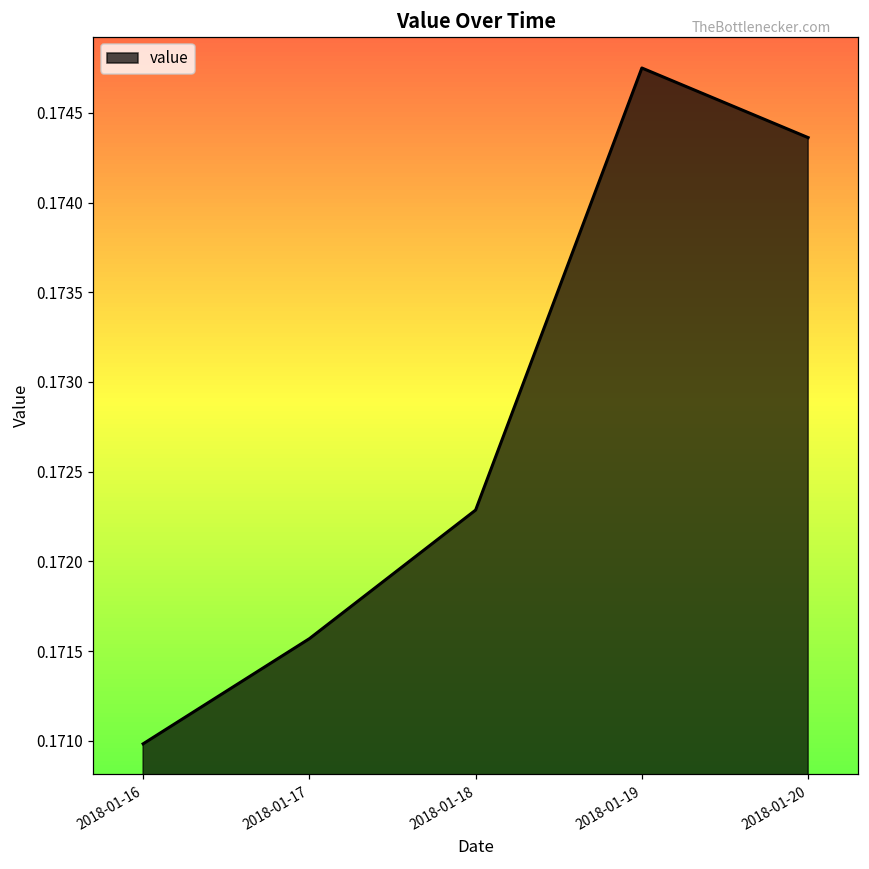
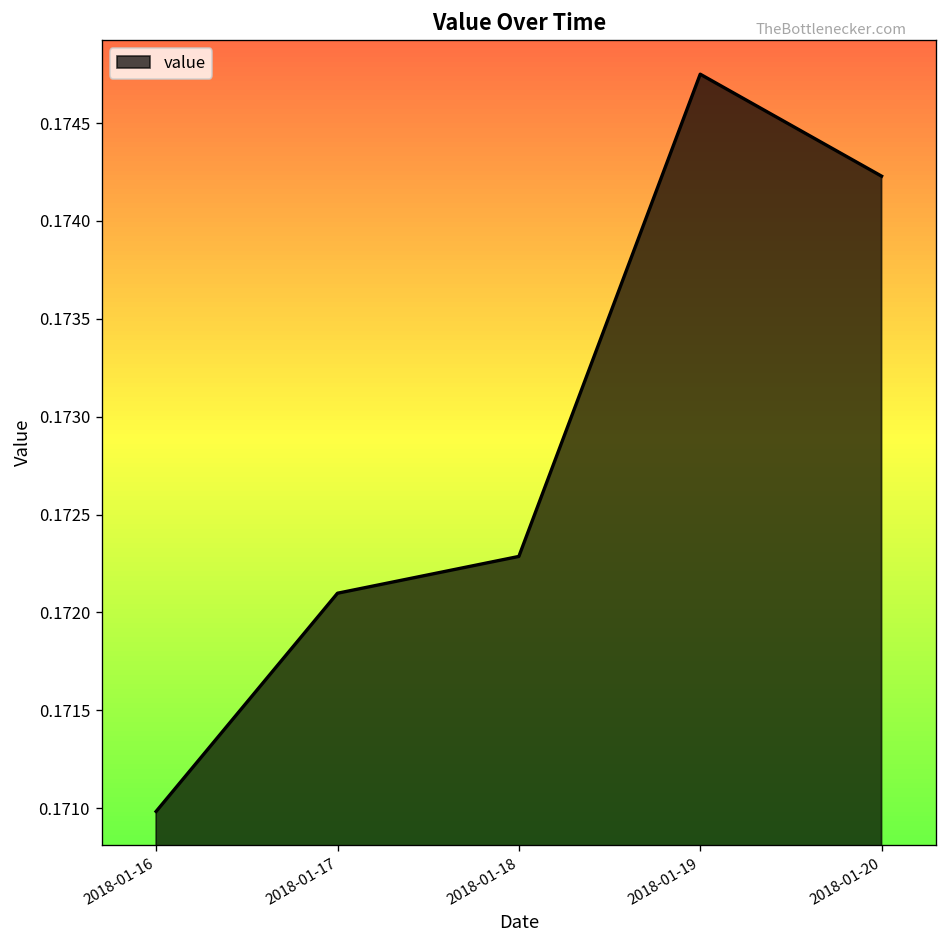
2018-01-17: 0.17157 -> 0.17210
2018-01-20: 0.17436 -> 0.17423
